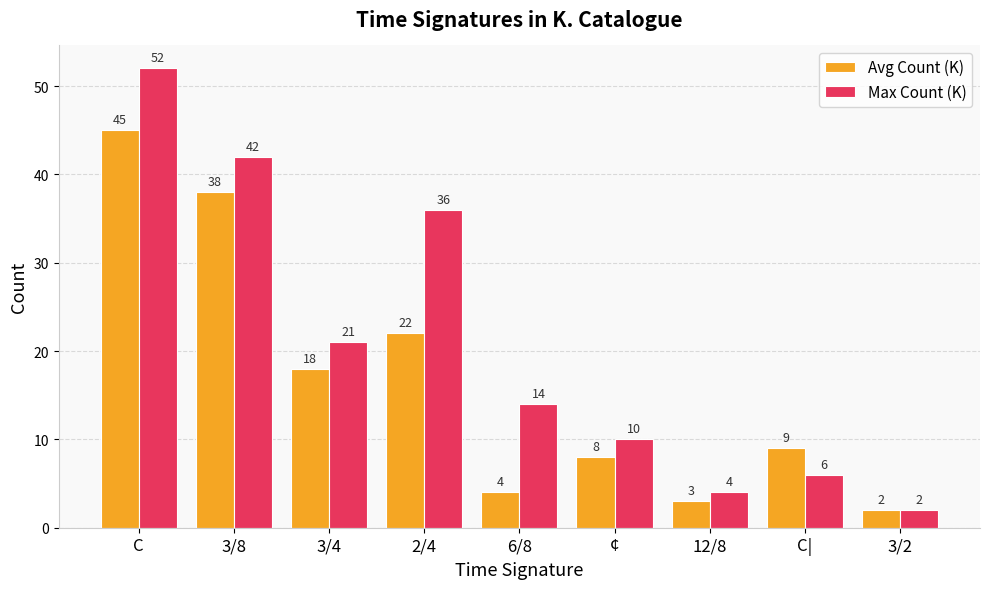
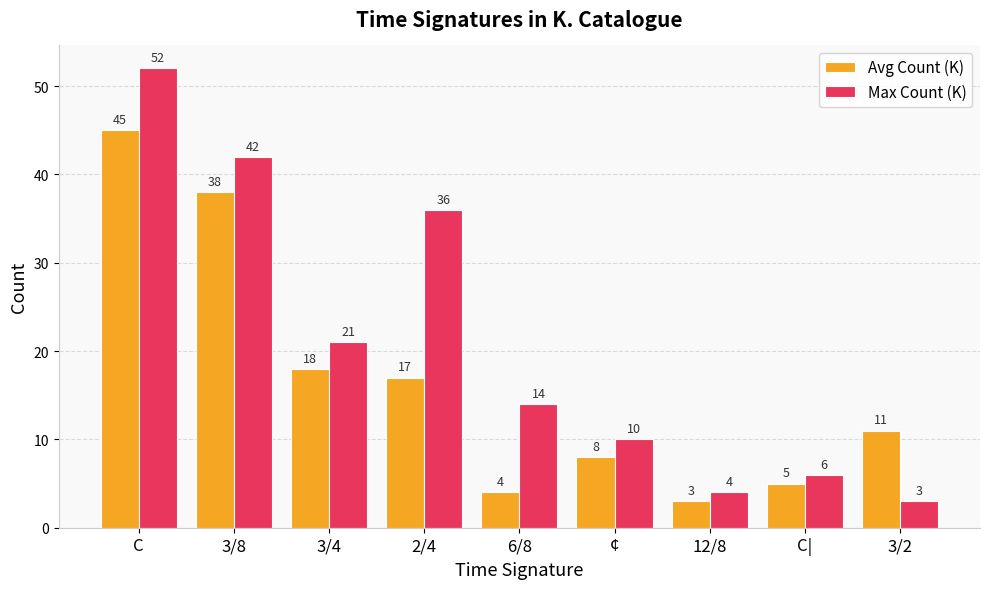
Avg Count (K), 2/4: 22 -> 17
Avg Count (K), C|: 9 -> 5
Avg Count (K), 3/2: 2 -> 11
Max Count (K), 3/2: 2 -> 3
